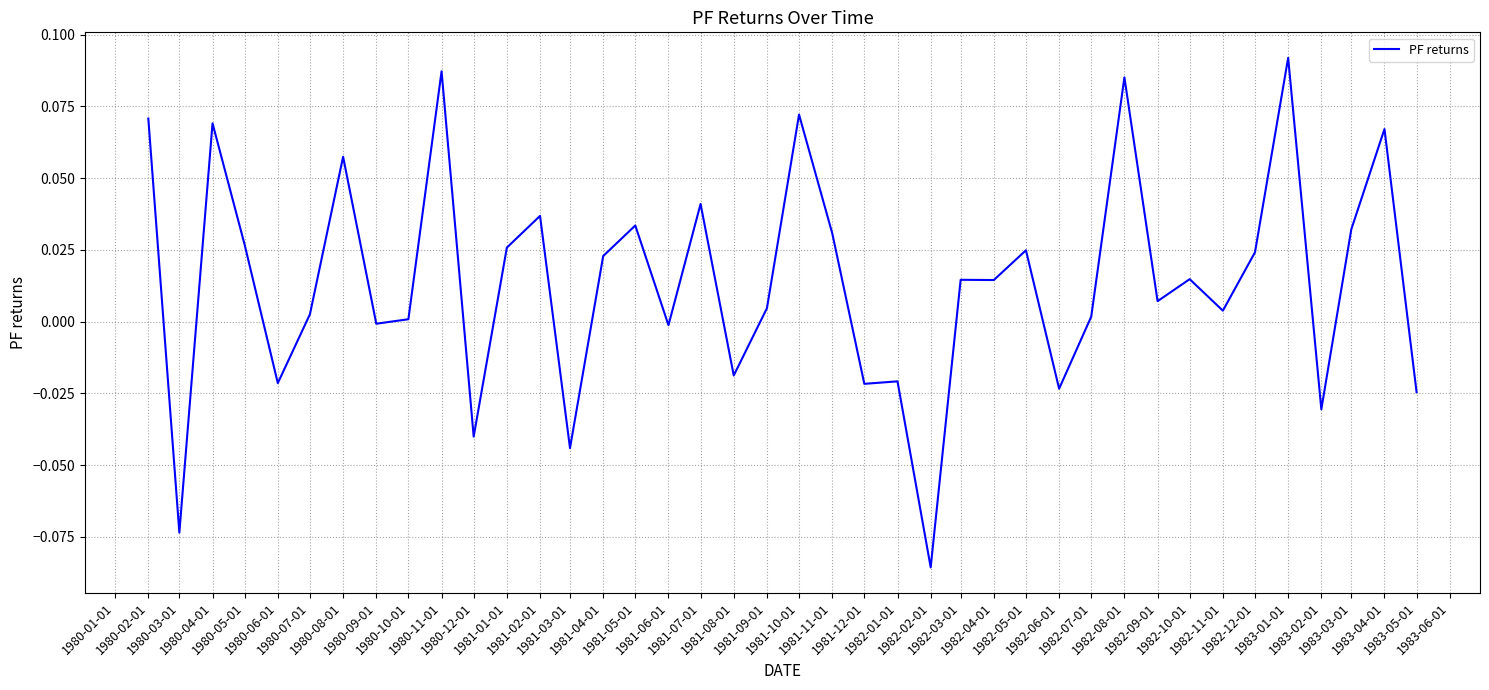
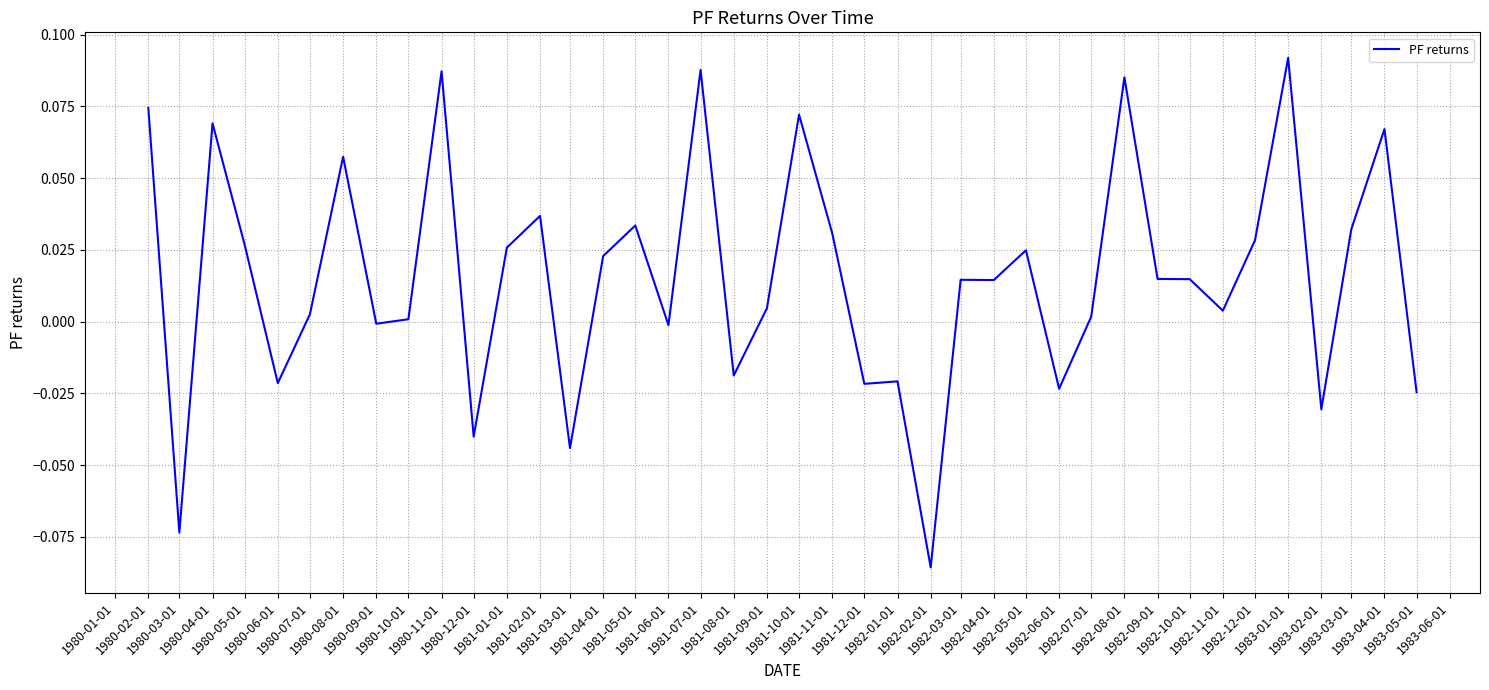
1980-02-01: 0.071 -> 0.074
1981-07-01: 0.041 -> 0.088
1982-09-01: 0.007 -> 0.015
1982-12-01: 0.024 -> 0.028
